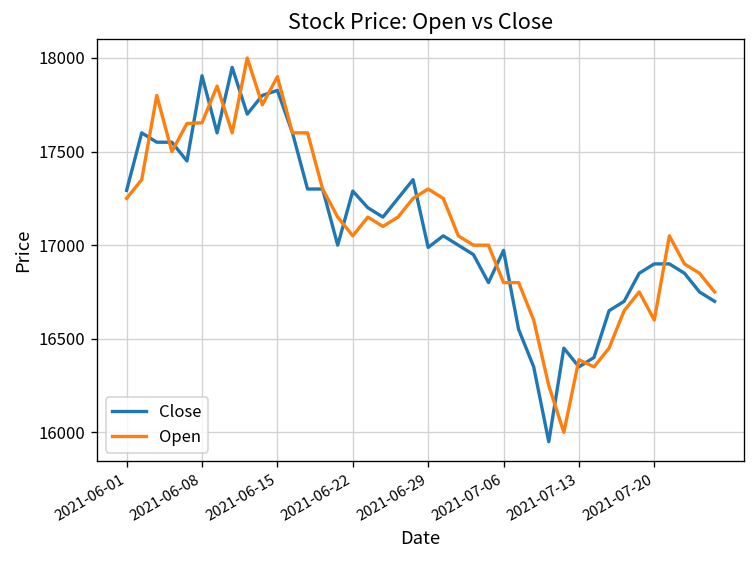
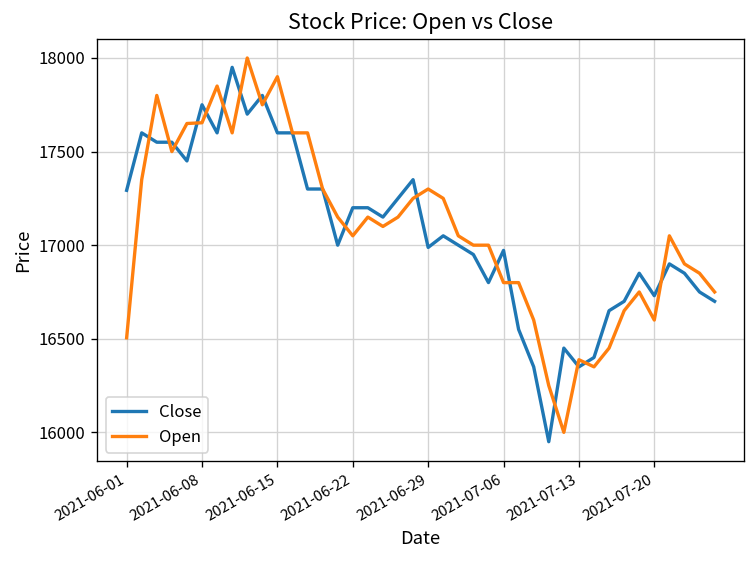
Open, 2021-06-01: 17250 -> 16510
Close, 2021-06-08: 17910 -> 17750
Close, 2021-06-15: 17830 -> 17600
Close, 2021-06-22: 17290 -> 17200
Close, 2021-07-20: 16900 -> 16730
